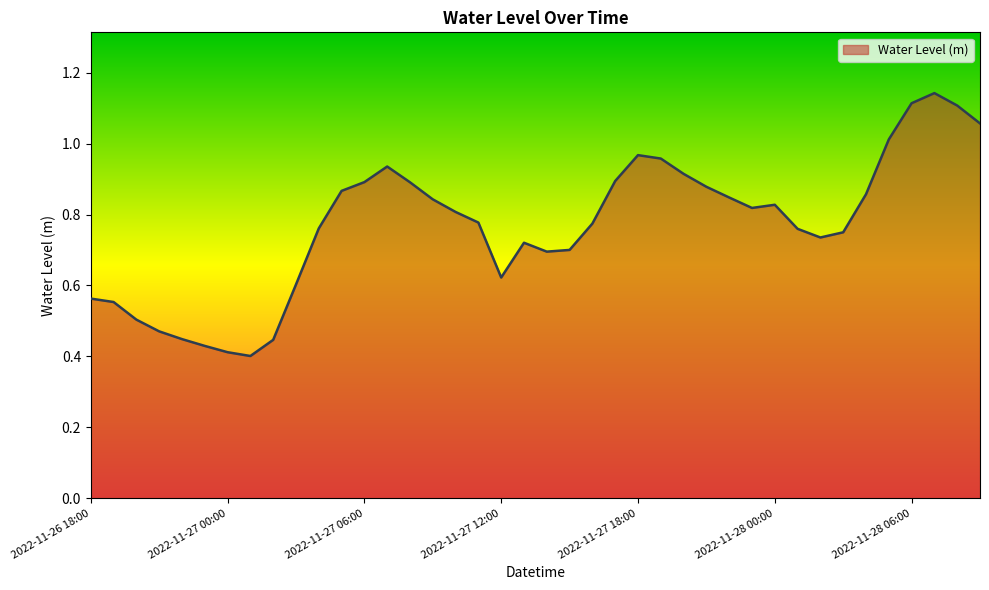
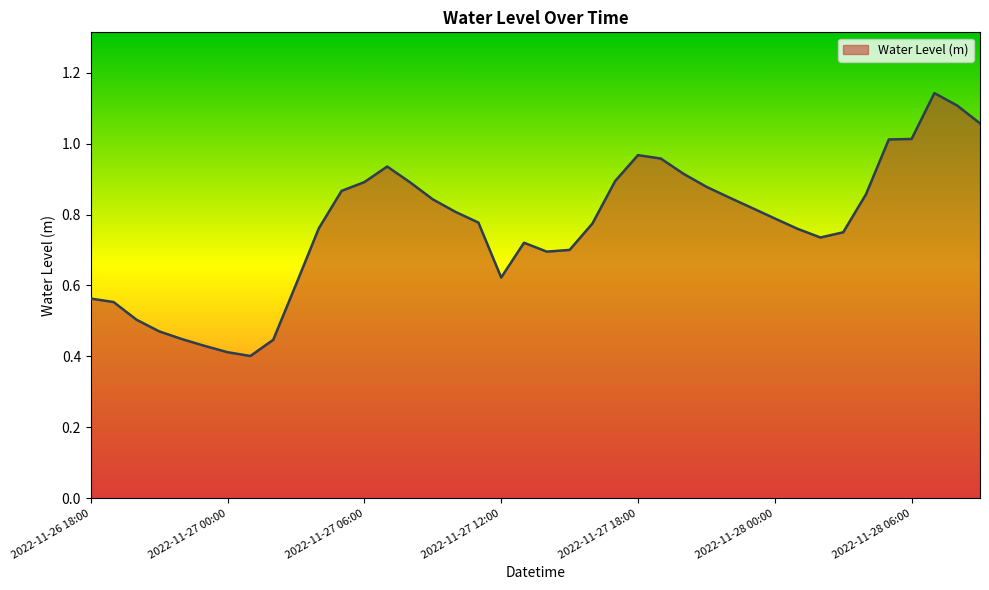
2022-11-28 00:00: 0.83 -> 0.79
2022-11-28 06:00: 1.11 -> 1.01
